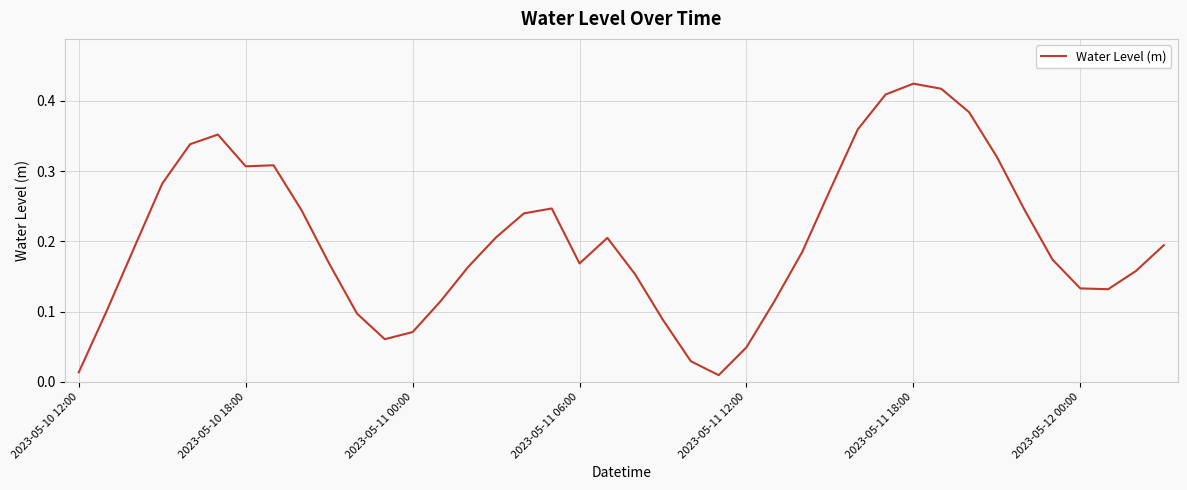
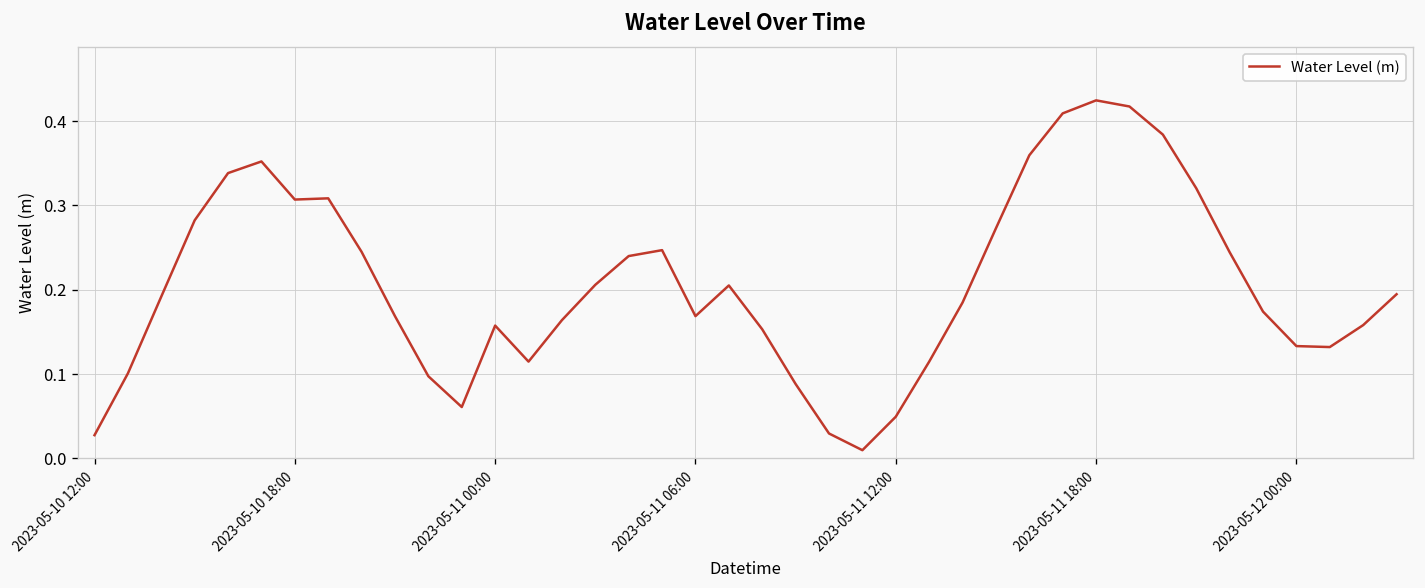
2023-05-10 12:00: 0.01 -> 0.03
2023-05-11 00:00: 0.07 -> 0.16
